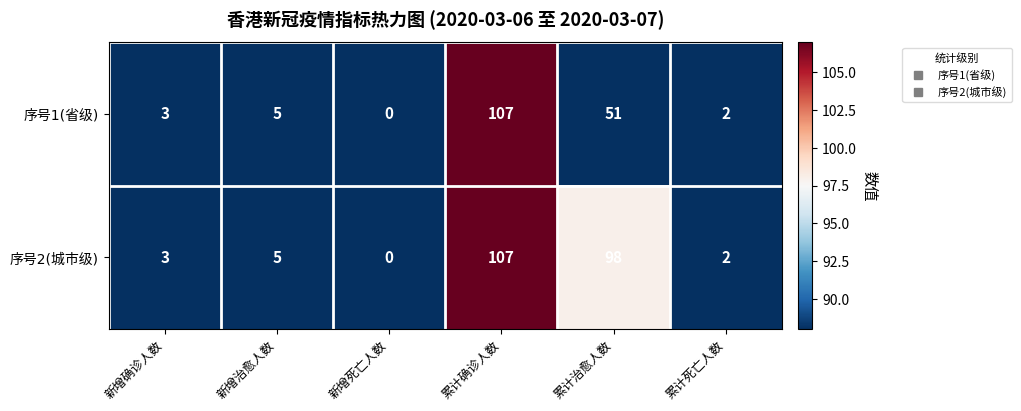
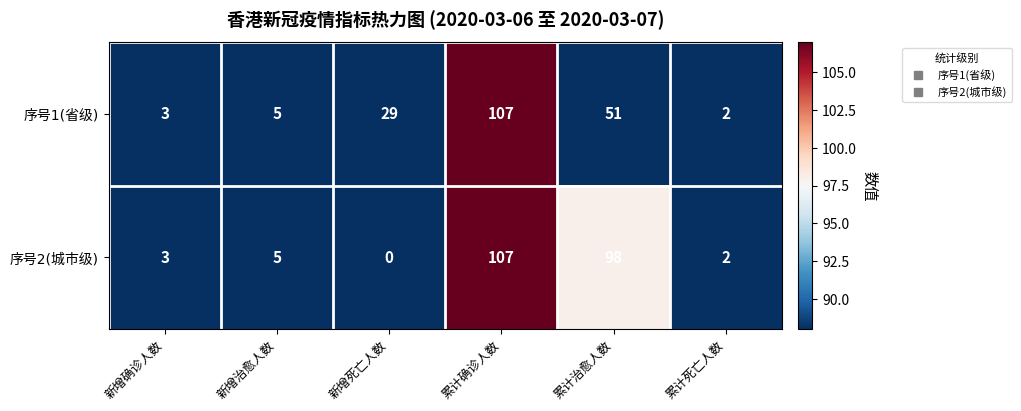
序号1(省级), 新增死亡人数: 0 -> 29
